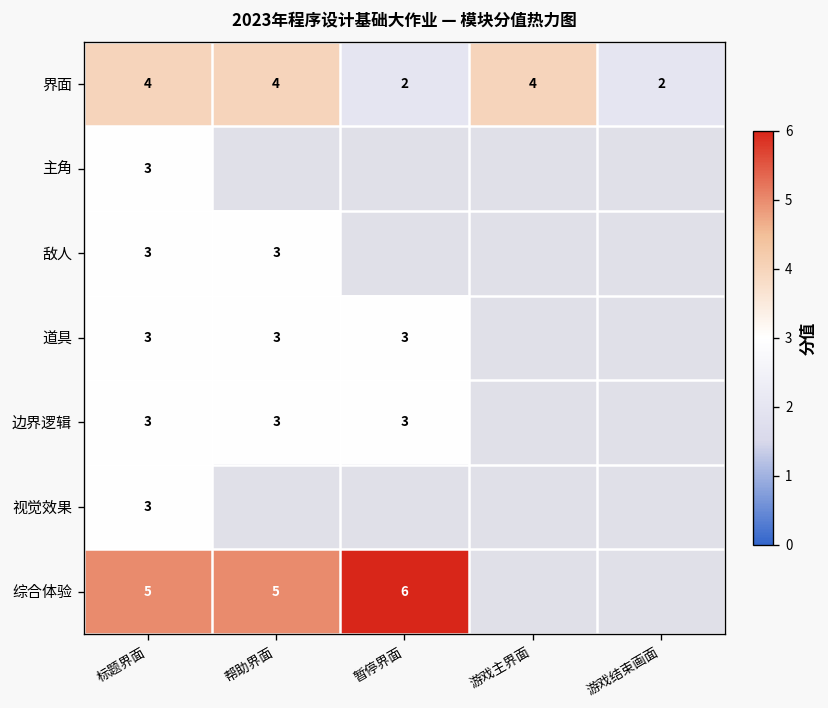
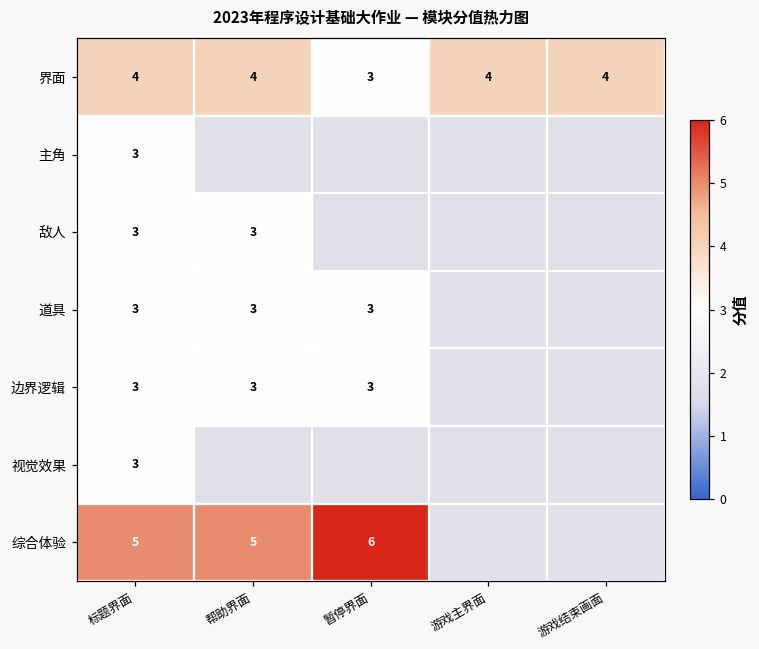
界面, 暂停界面: 2 -> 3
界面, 游戏结束画面: 2 -> 4
